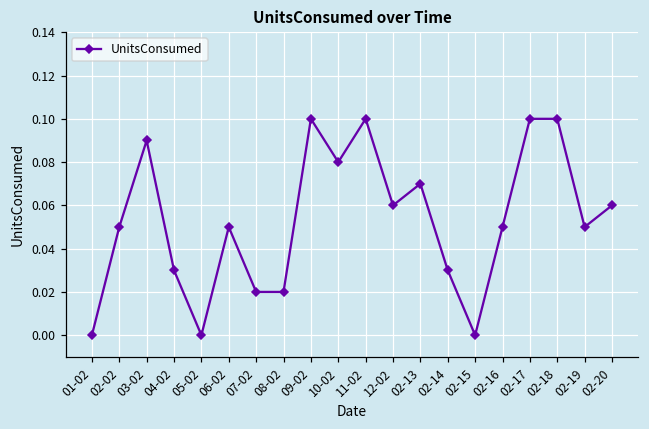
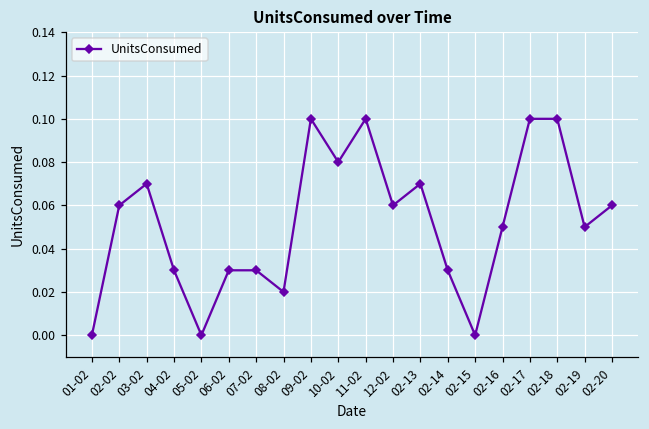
02-02: 0.05 -> 0.06
03-02: 0.09 -> 0.07
06-02: 0.05 -> 0.03
07-02: 0.02 -> 0.03
